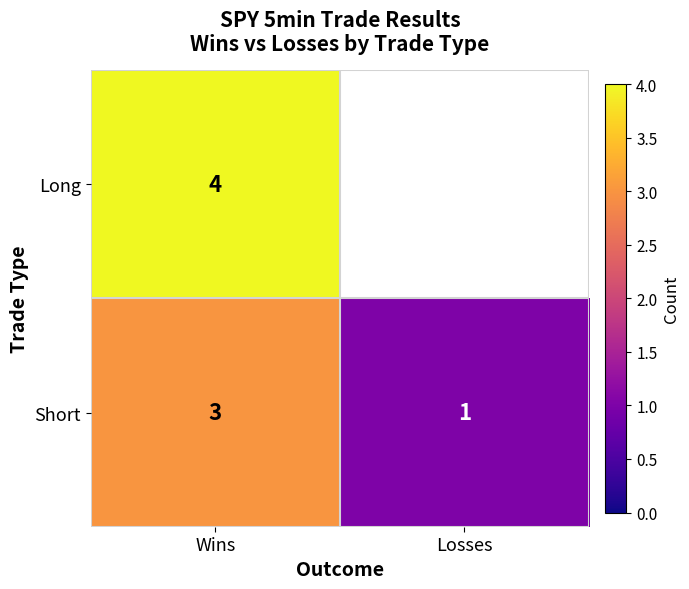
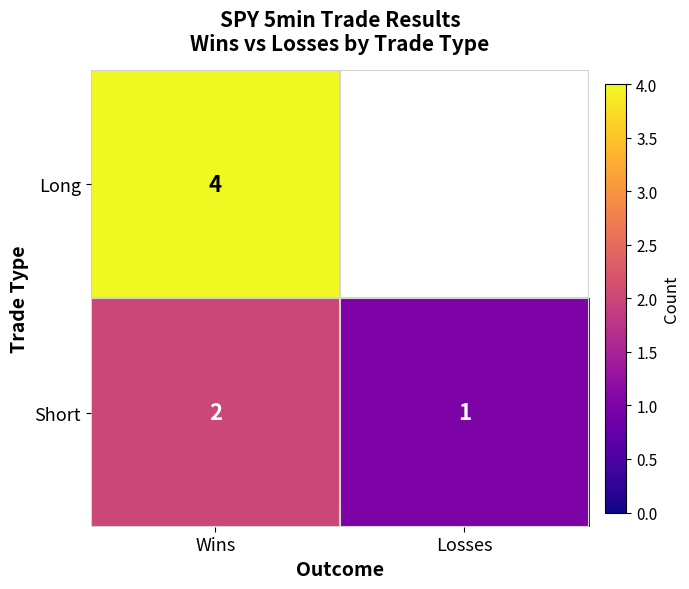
Short, Wins: 3 -> 2
